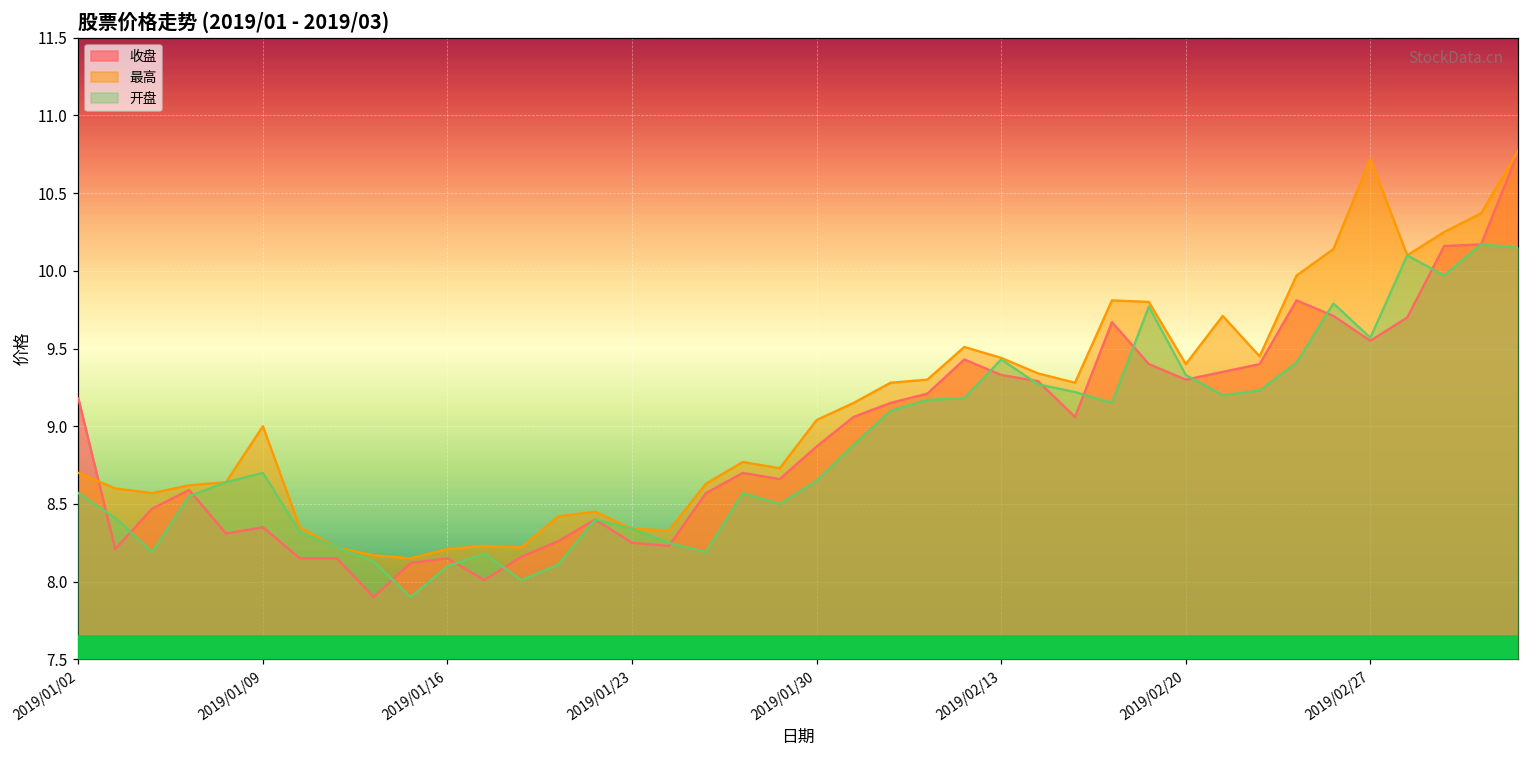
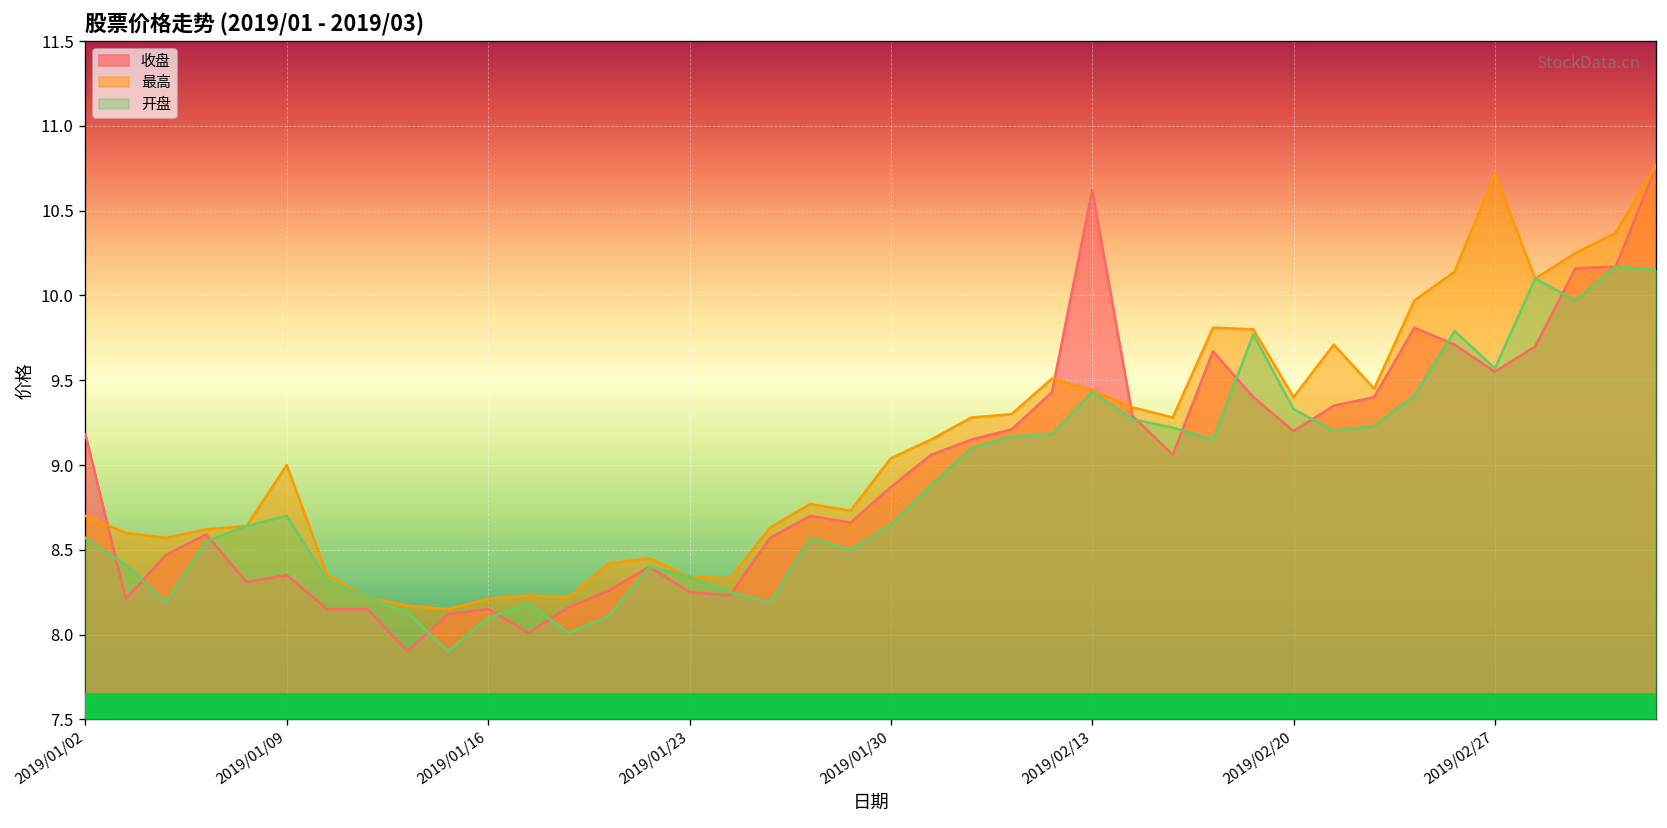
收盘, 2019/02/13: 9.33 -> 10.62
收盘, 2019/02/20: 9.3 -> 9.2
